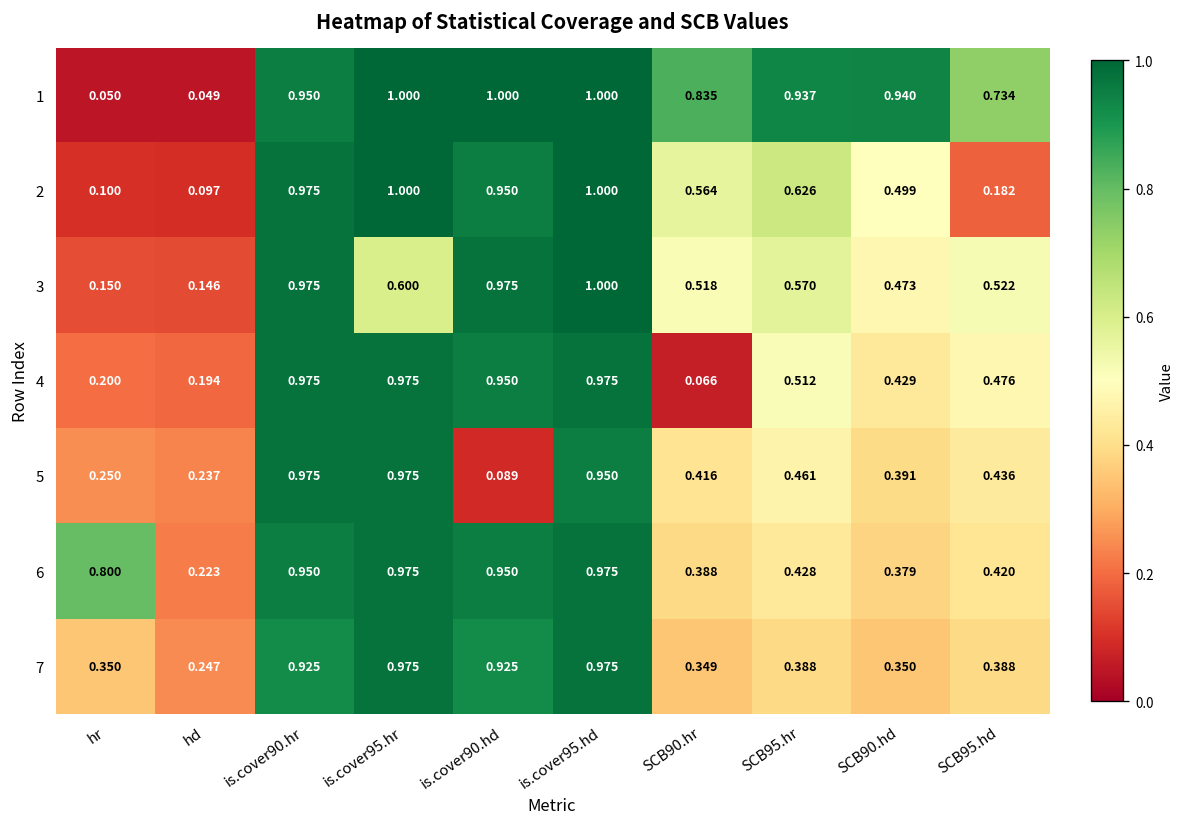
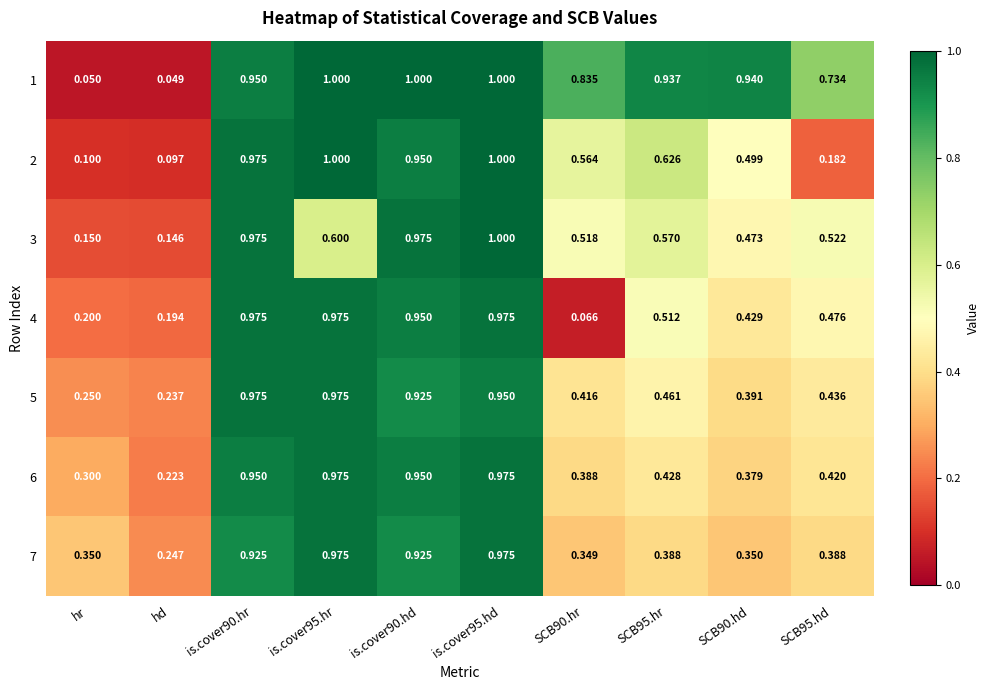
5, is.cover90.hd: 0.089 -> 0.925
6, hr: 0.800 -> 0.300
